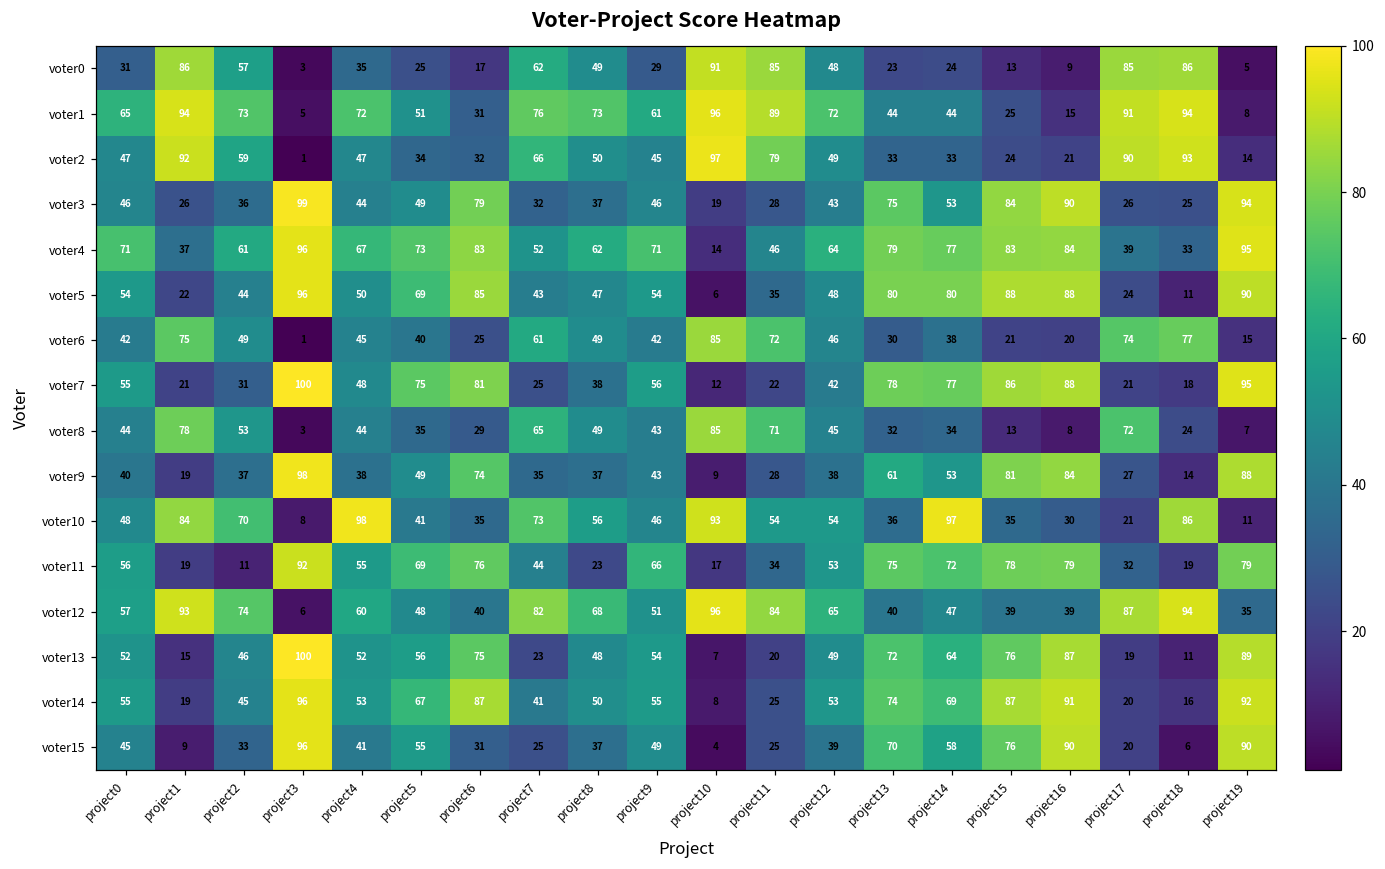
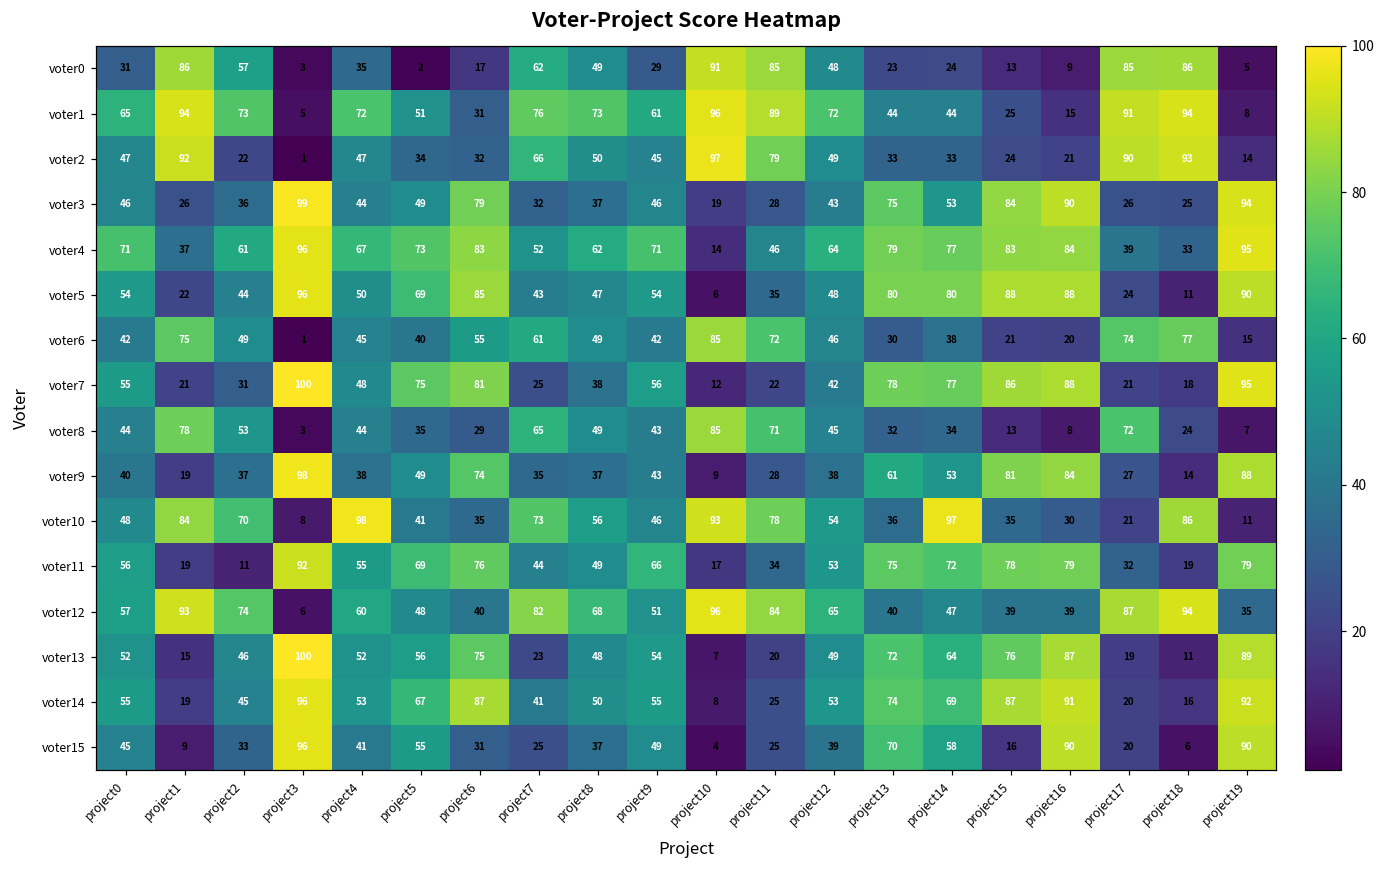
voter0, project5: 25 -> 2
voter2, project2: 59 -> 22
voter6, project6: 25 -> 55
voter10, project11: 54 -> 78
voter11, project8: 23 -> 49
voter15, project15: 76 -> 16
